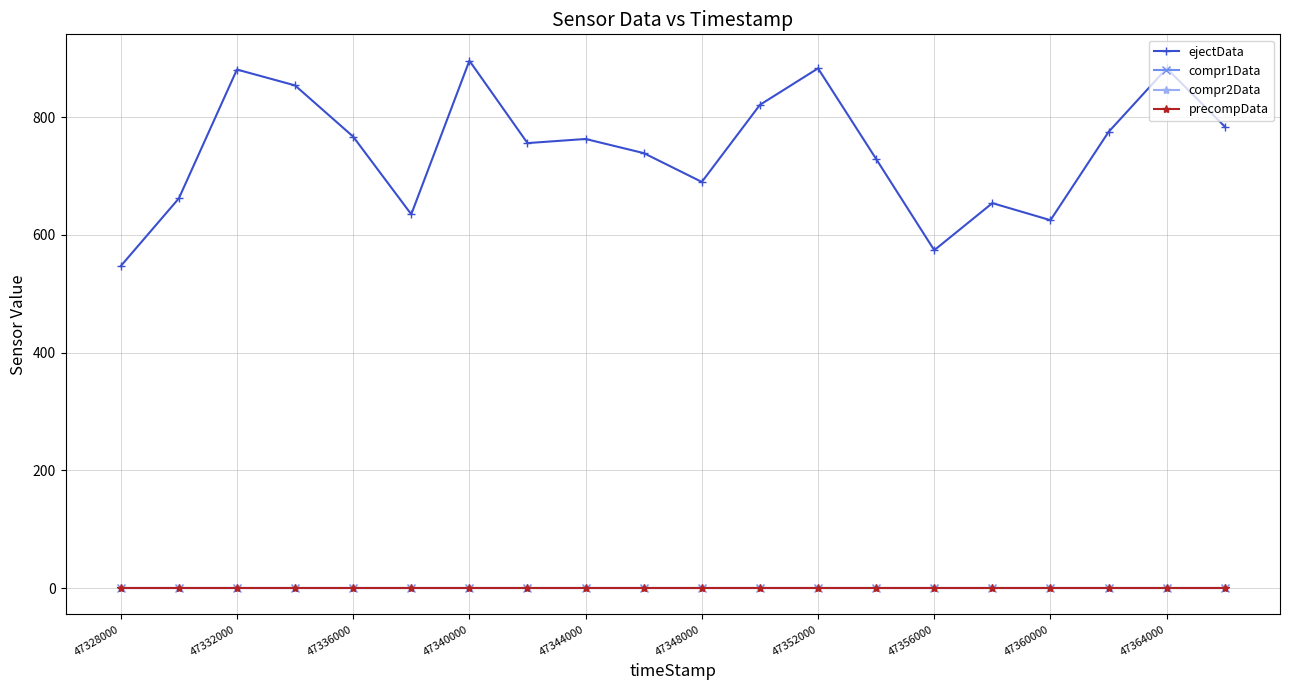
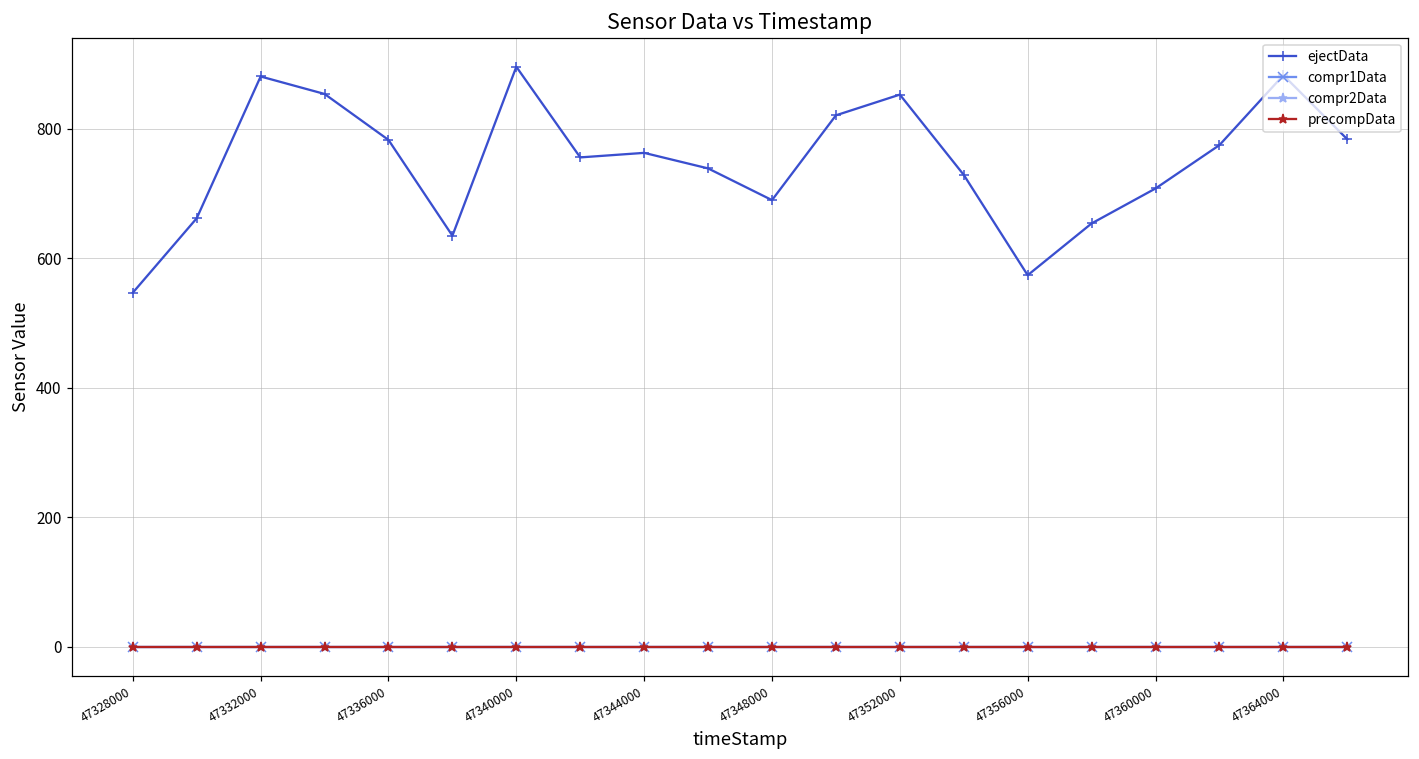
ejectData, 47336000: 770 -> 780
ejectData, 47352000: 880 -> 850
ejectData, 47360000: 630 -> 710
